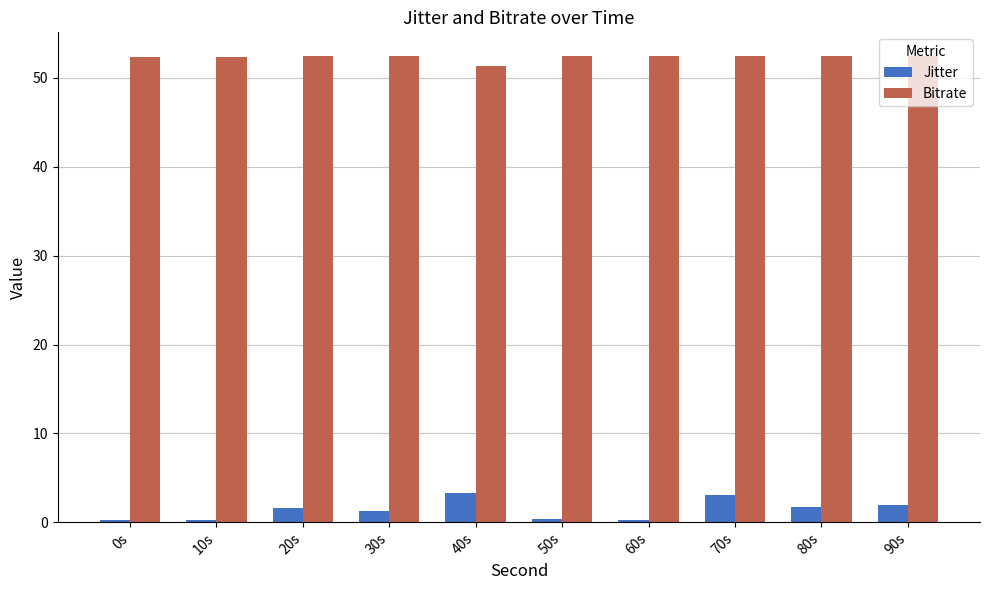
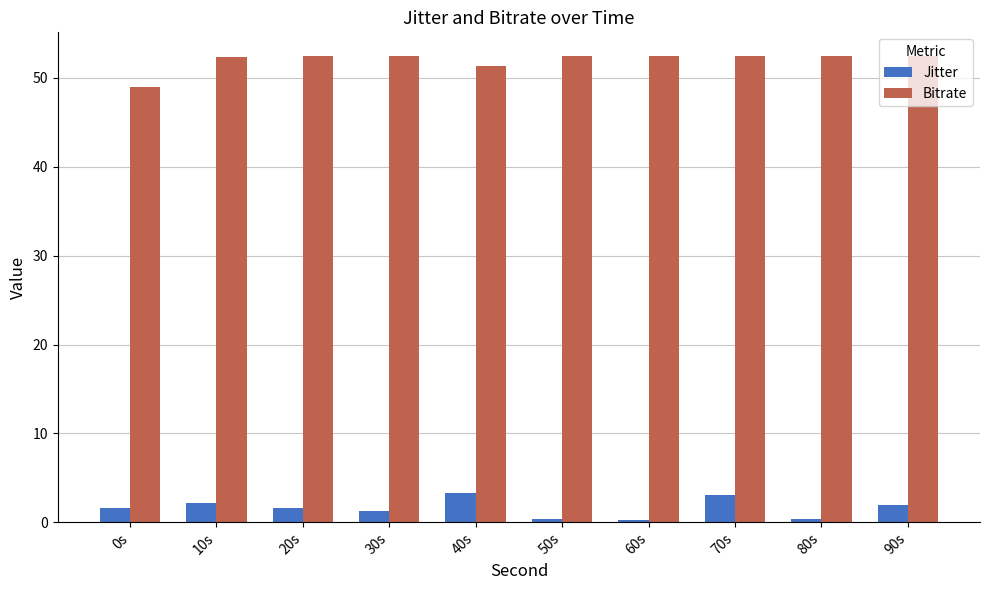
Jitter, 0s: 0 -> 2
Bitrate, 0s: 52 -> 49
Jitter, 10s: 0 -> 2
Jitter, 80s: 2 -> 0
